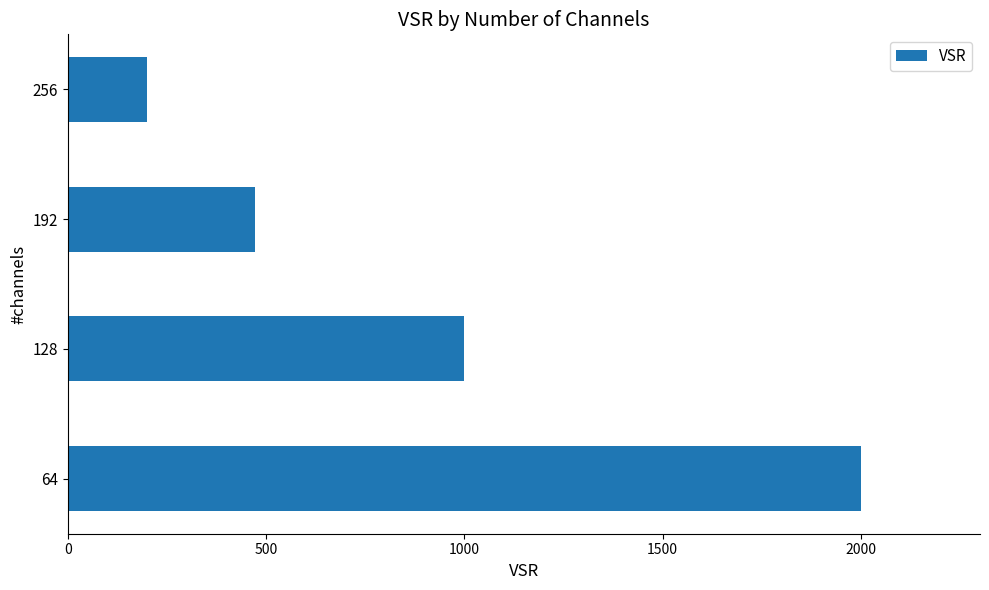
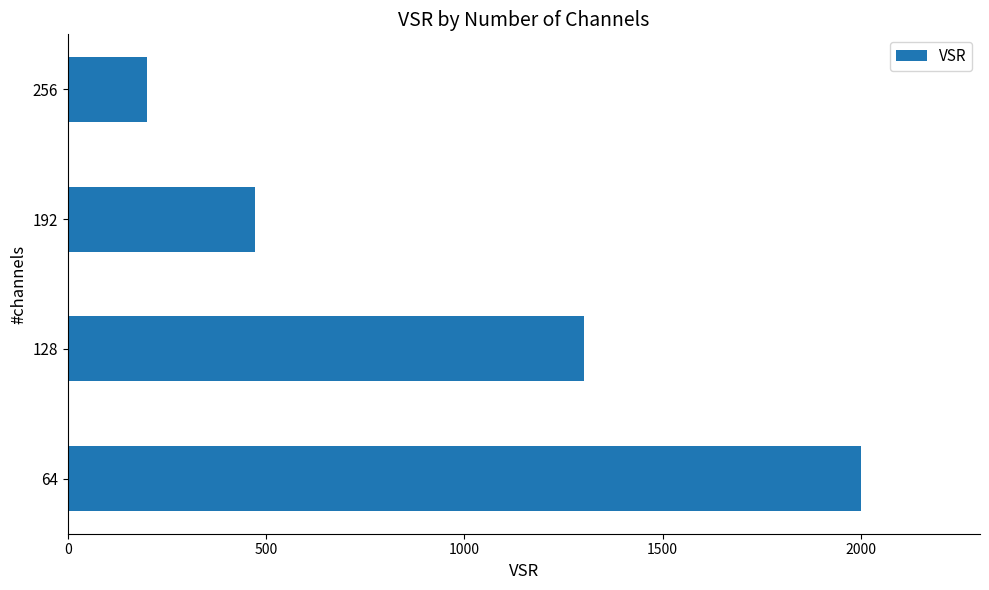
128: 1000 -> 1300
